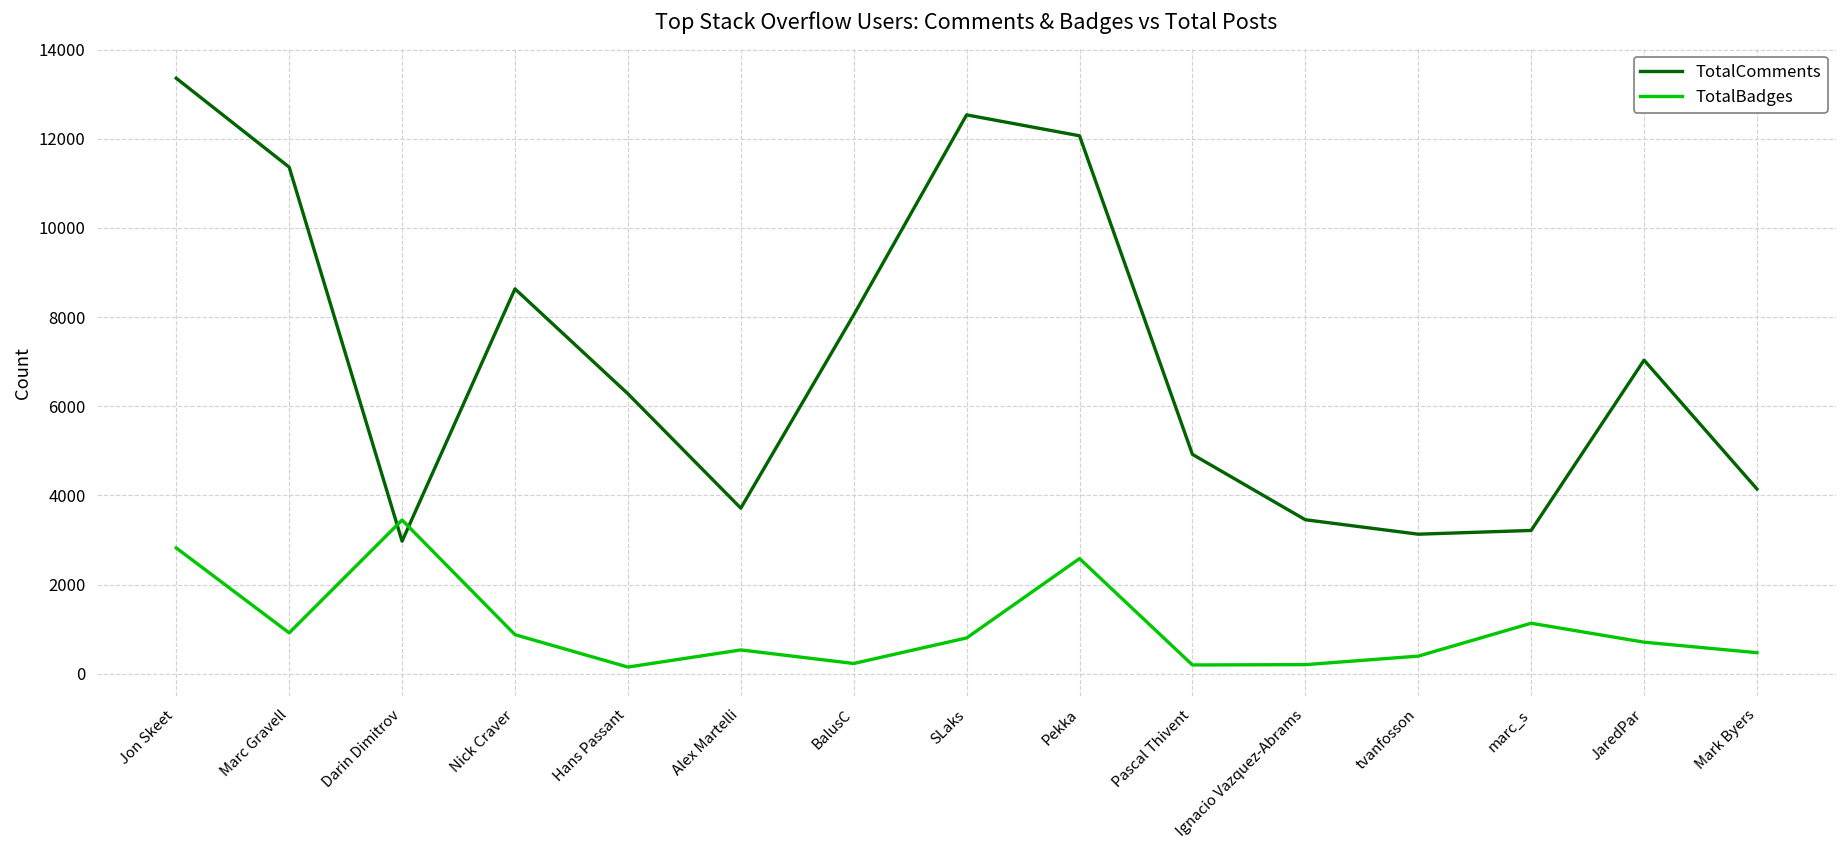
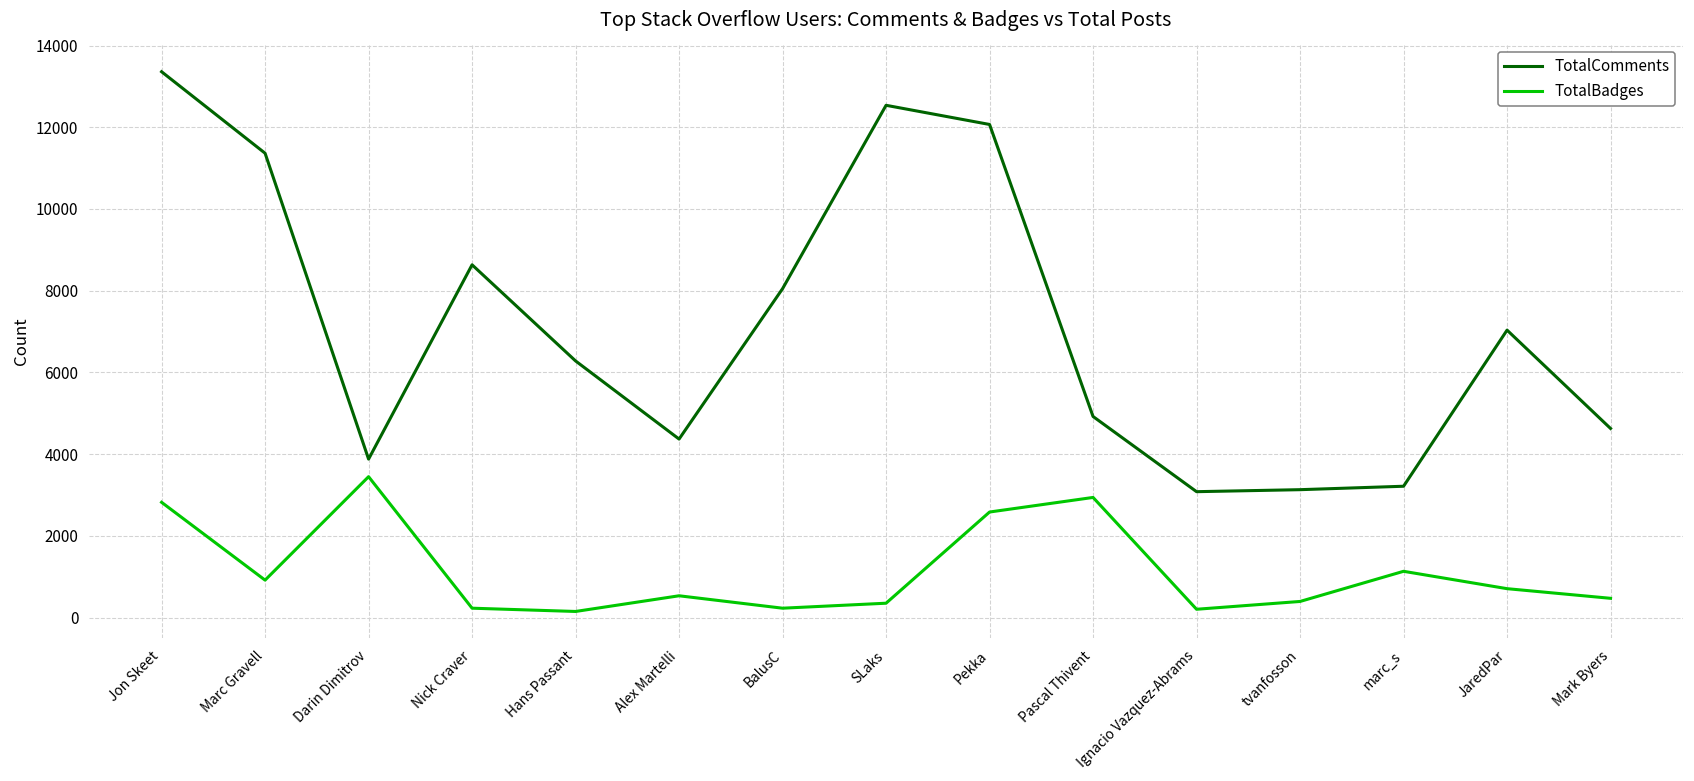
TotalComments, Darin Dimitrov: 3000 -> 3900
TotalBadges, Nick Craver: 900 -> 200
TotalComments, Alex Martelli: 3700 -> 4400
TotalBadges, SLaks: 800 -> 400
TotalBadges, Pascal Thivent: 200 -> 2900
TotalComments, Ignacio Vazquez-Abrams: 3500 -> 3100
TotalComments, Mark Byers: 4100 -> 4600
